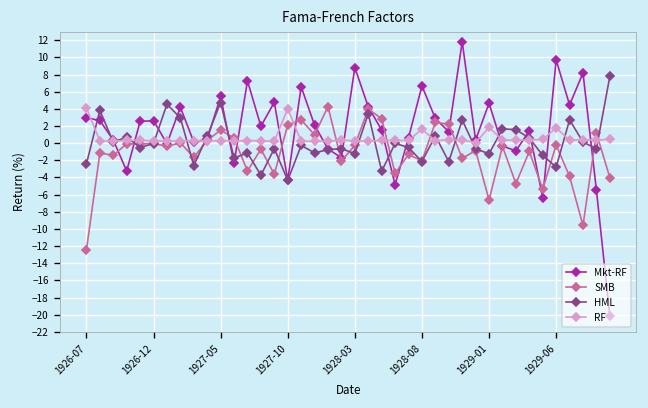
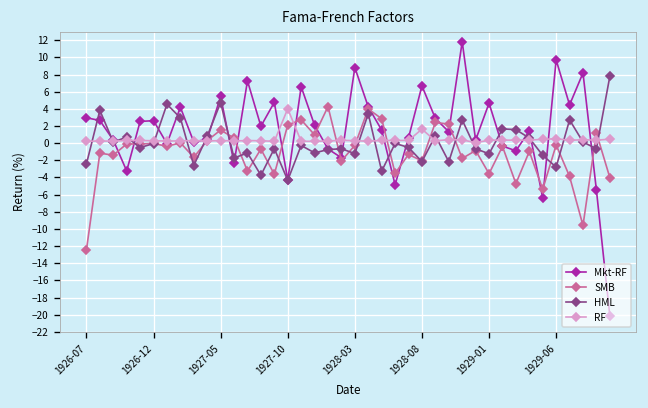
RF, 1926-07: 4 -> 0
SMB, 1929-01: -7 -> -4
RF, 1929-01: 2 -> 0
RF, 1929-06: 2 -> 1
